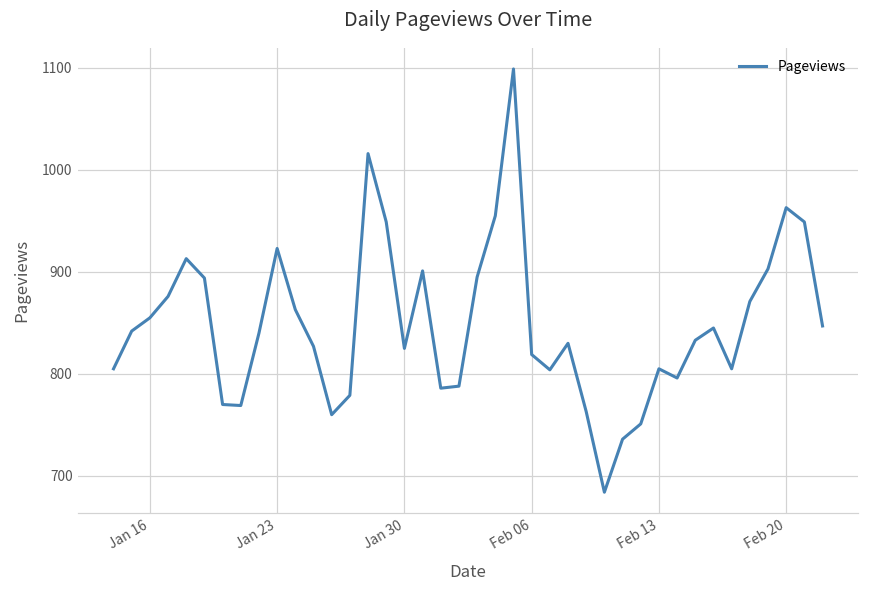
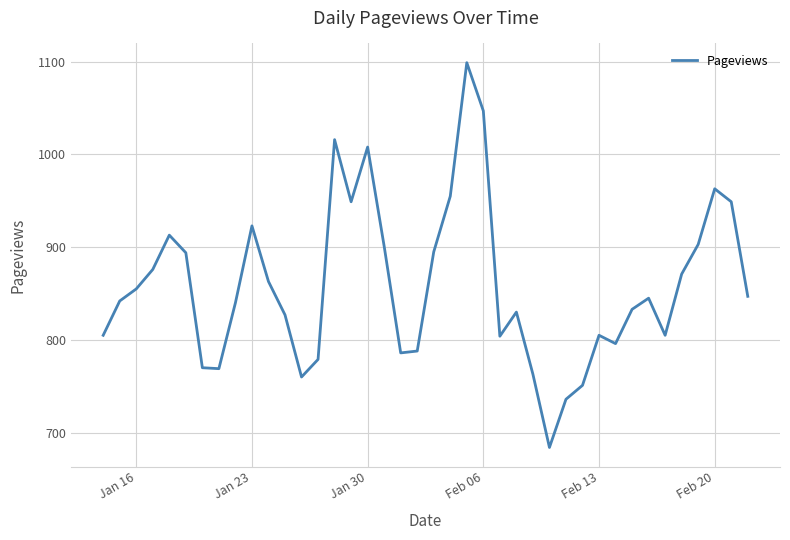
Jan 30: 830 -> 1010
Feb 06: 820 -> 1050
